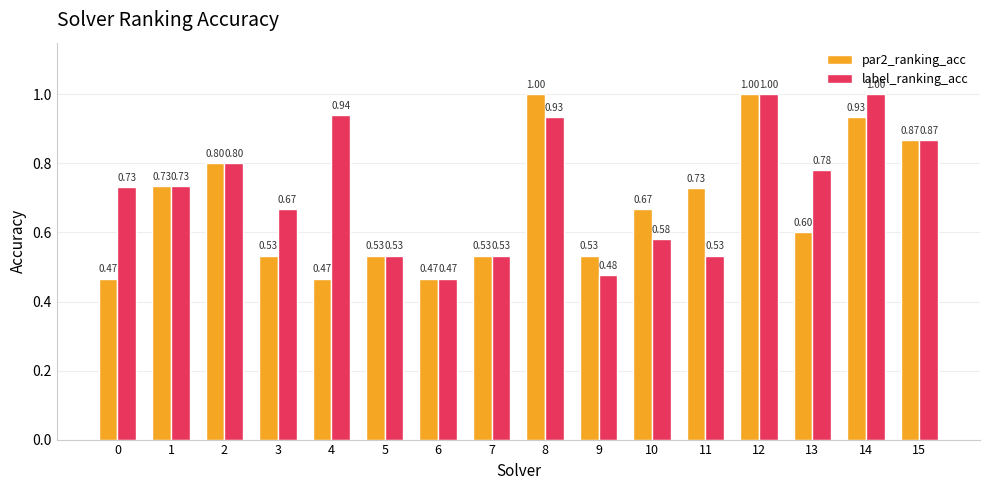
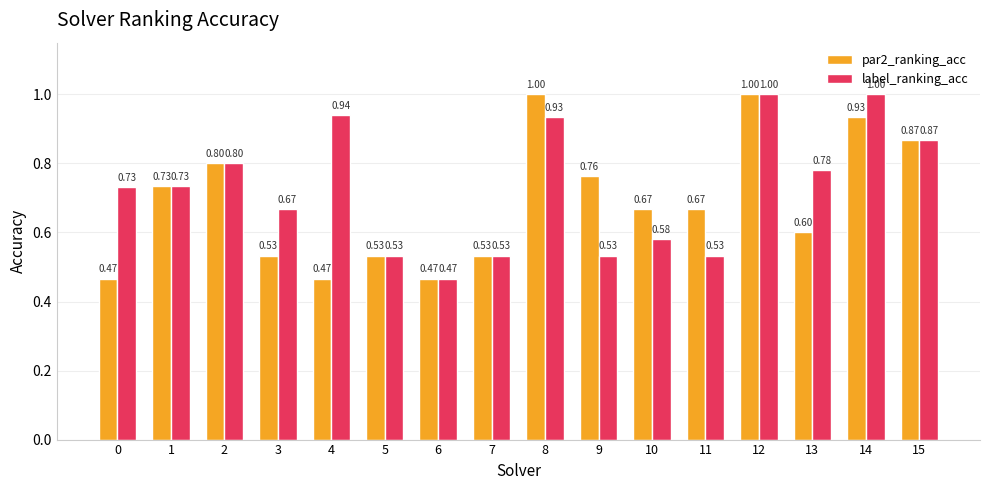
par2_ranking_acc, 9: 0.53 -> 0.76
label_ranking_acc, 9: 0.48 -> 0.53
par2_ranking_acc, 11: 0.73 -> 0.67
